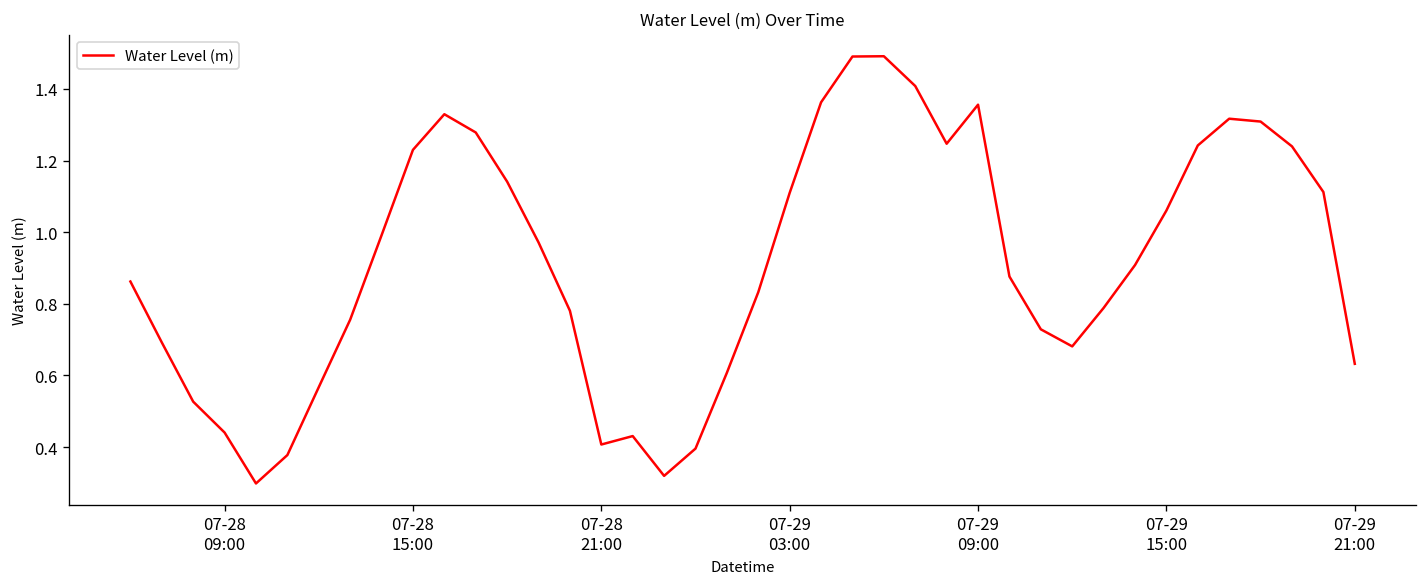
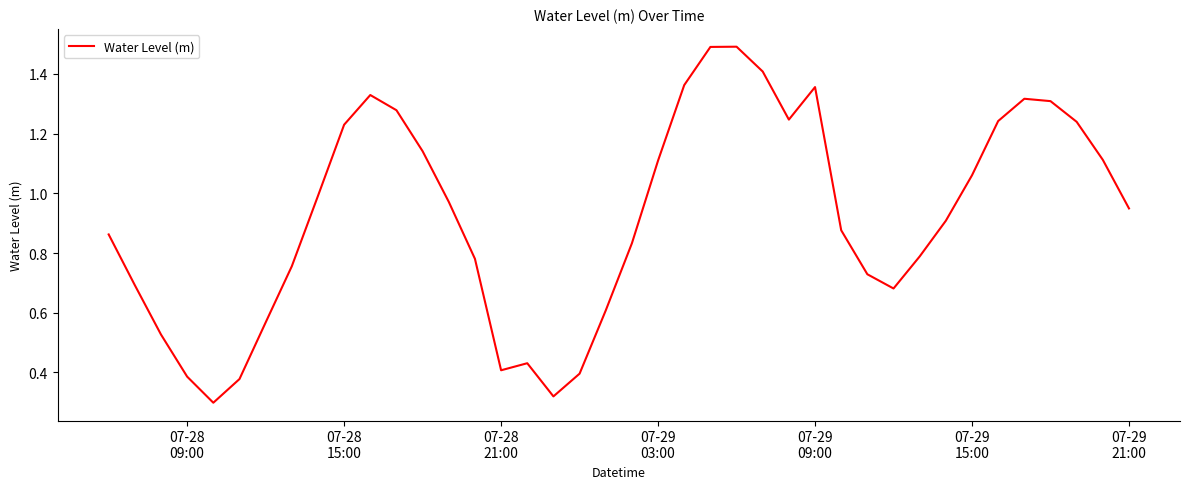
07-28 09:00: 0.44 -> 0.39
07-29 21:00: 0.63 -> 0.95
